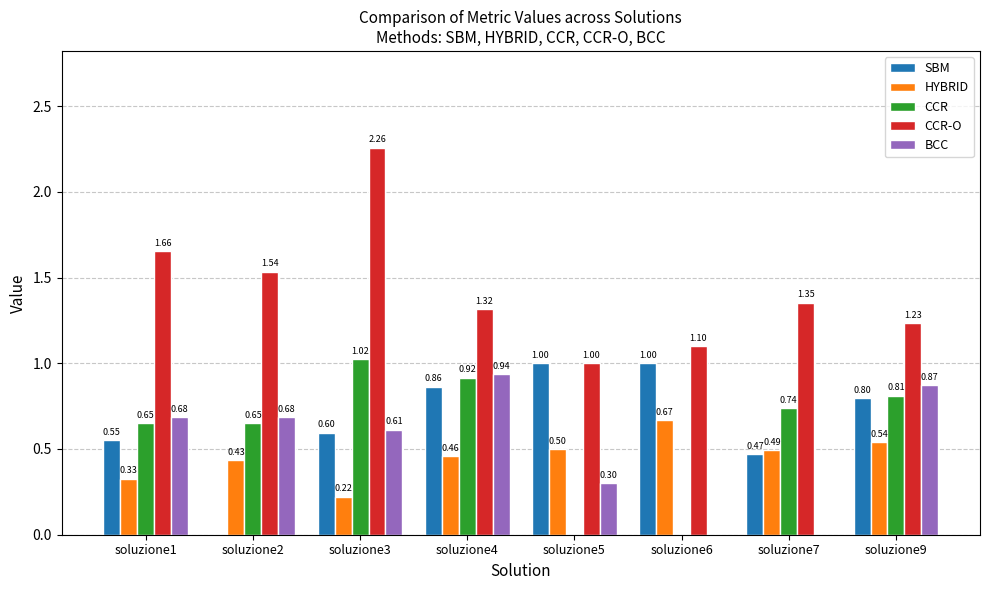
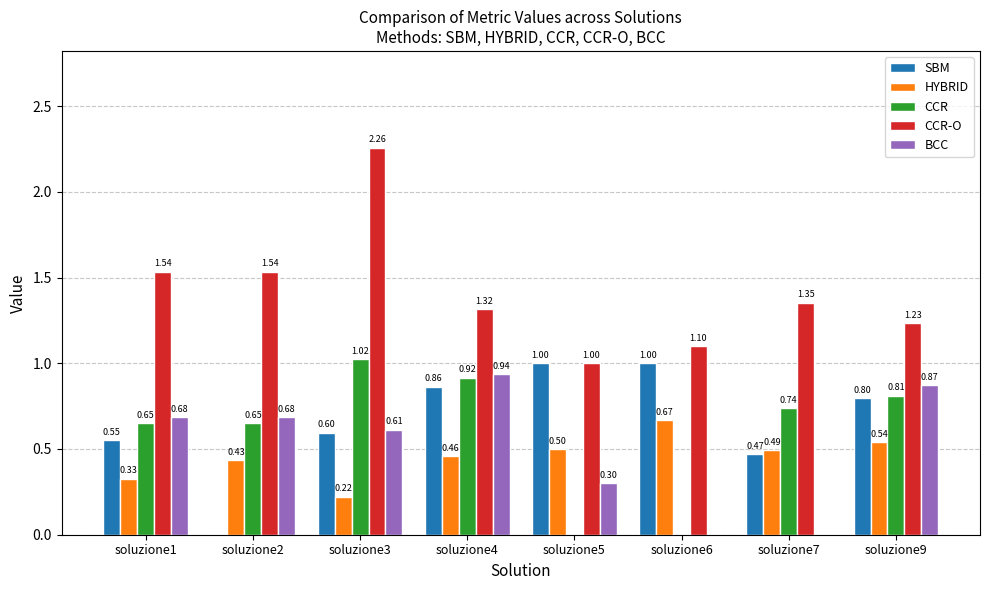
CCR-O, soluzione1: 1.66 -> 1.54
